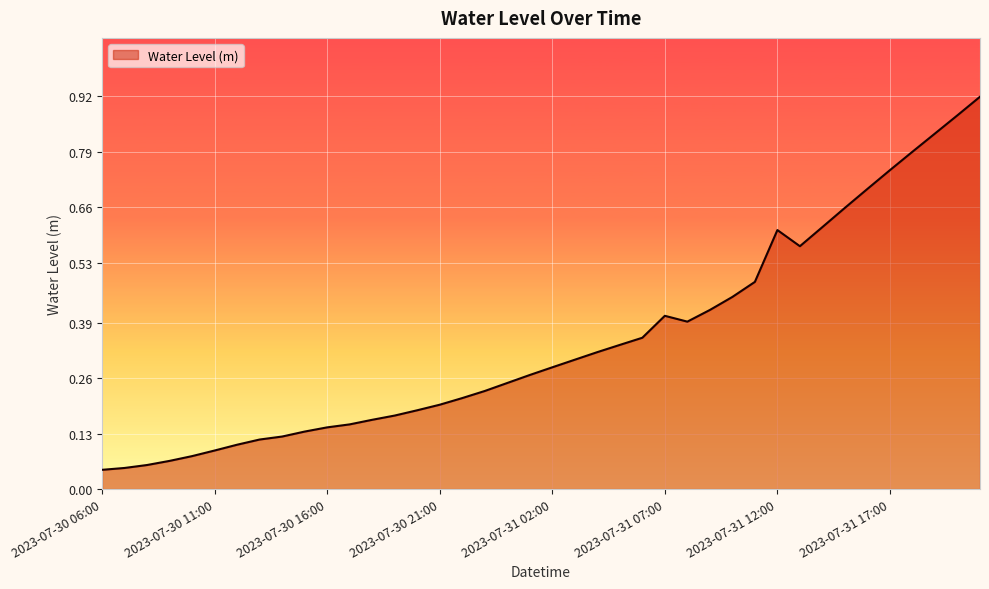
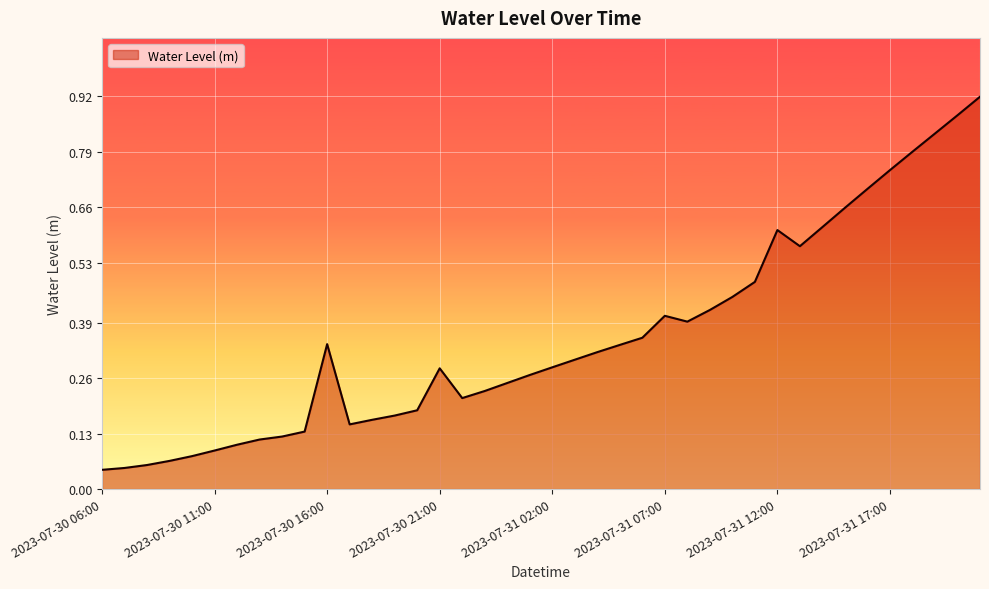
2023-07-30 16:00: 0.14 -> 0.34
2023-07-30 21:00: 0.20 -> 0.28
